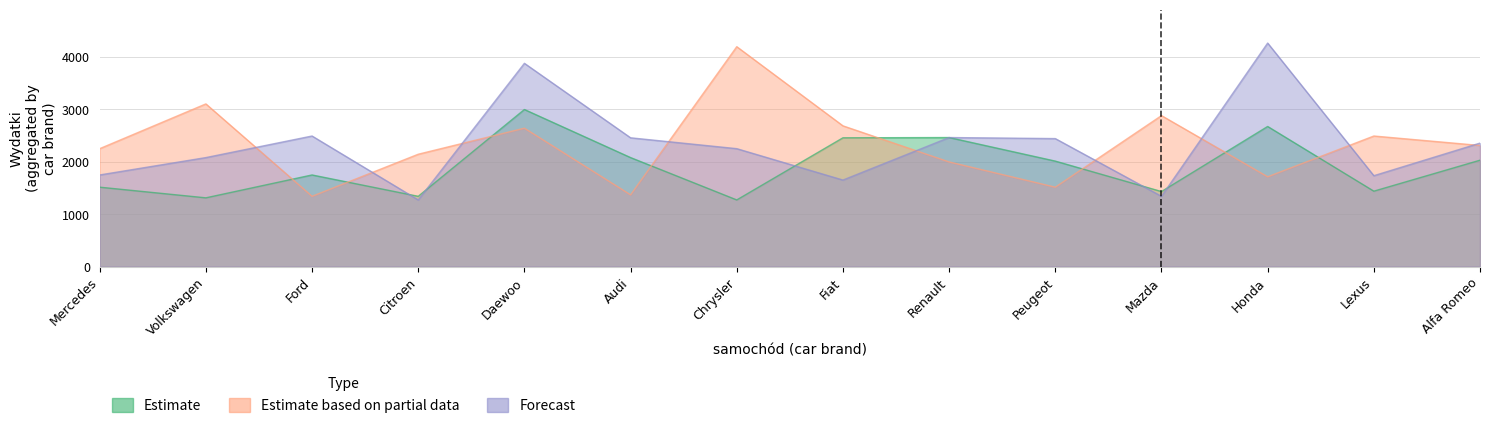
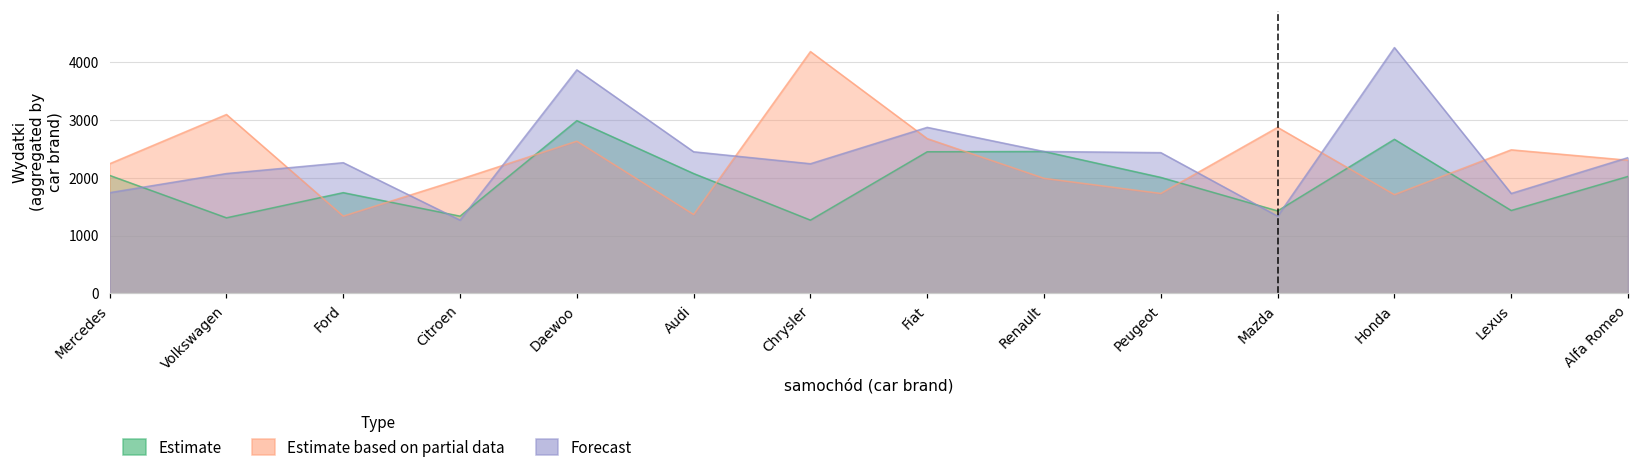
Estimate, Mercedes: 1500 -> 2000
Forecast, Ford: 2500 -> 2300
Estimate based on partial data, Citroen: 2100 -> 2000
Forecast, Fiat: 1600 -> 2900
Estimate based on partial data, Peugeot: 1500 -> 1700
